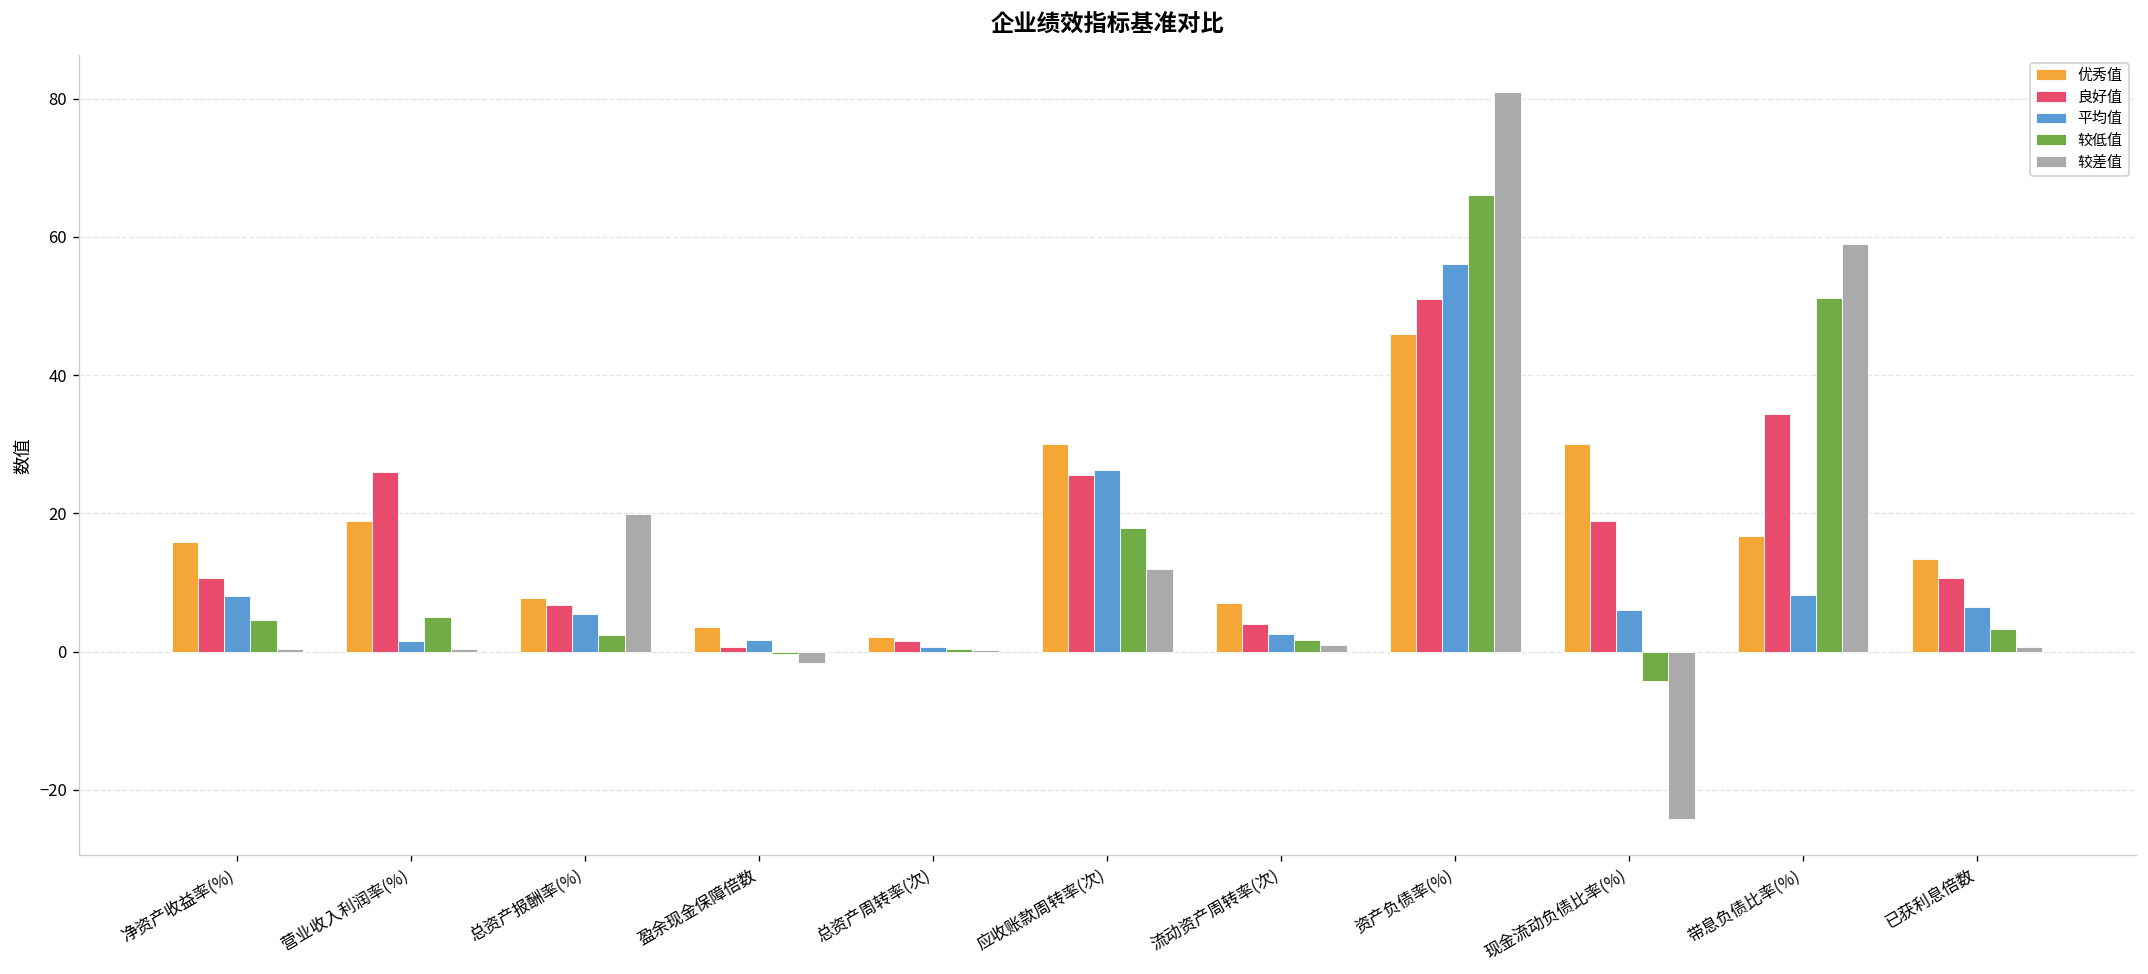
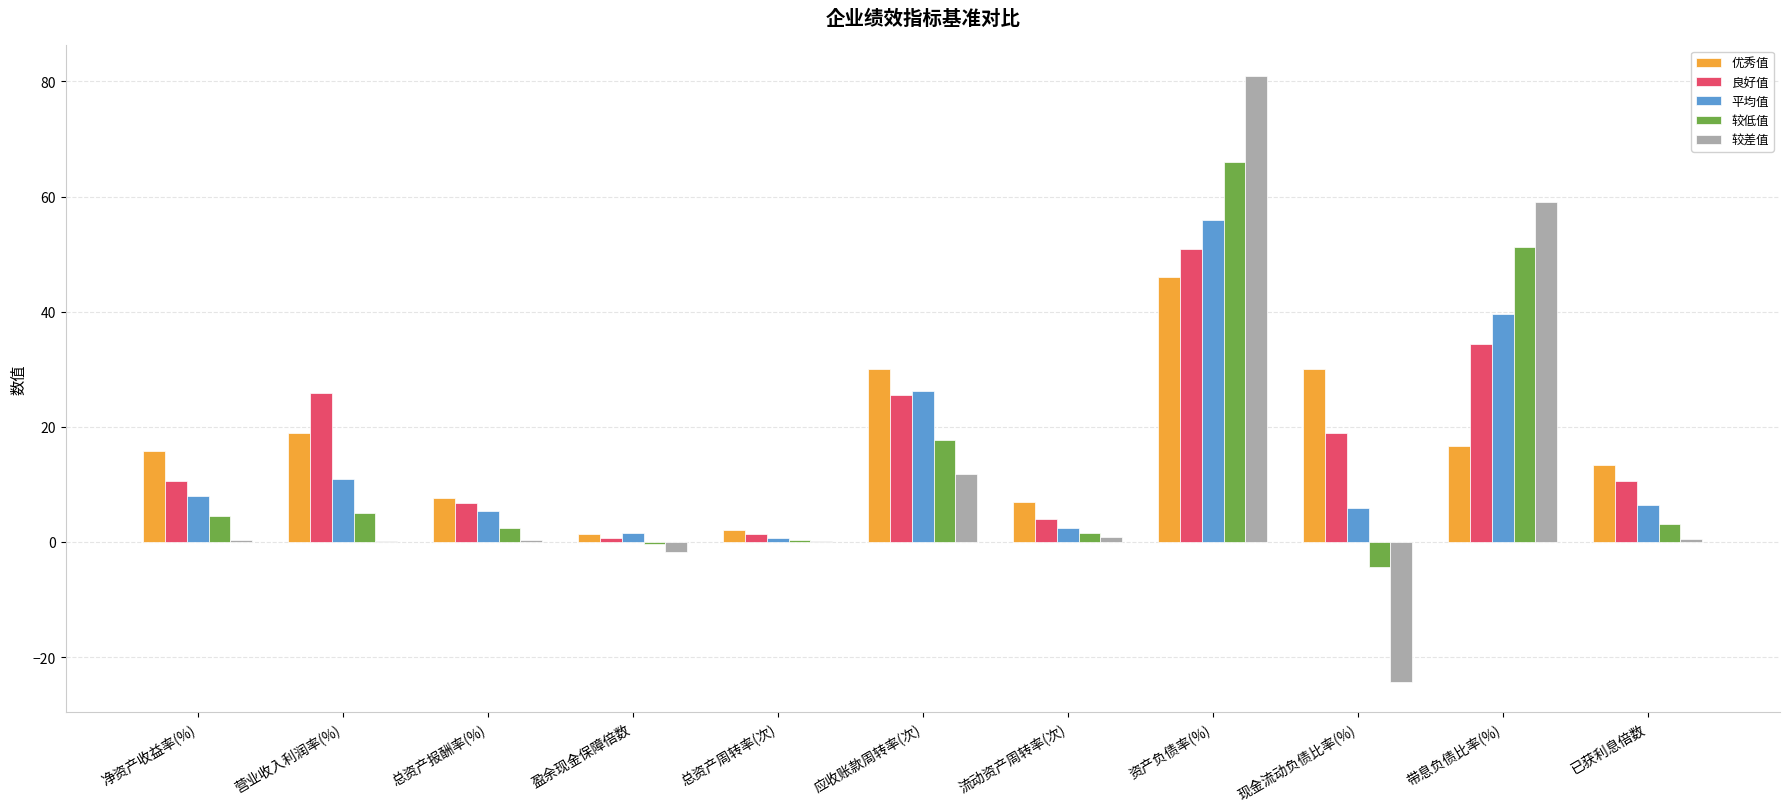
平均值, 营业收入利润率(%): 2 -> 11
较差值, 总资产报酬率(%): 20 -> 0
优秀值, 盈余现金保障倍数: 4 -> 2
平均值, 带息负债比率(%): 8 -> 40
